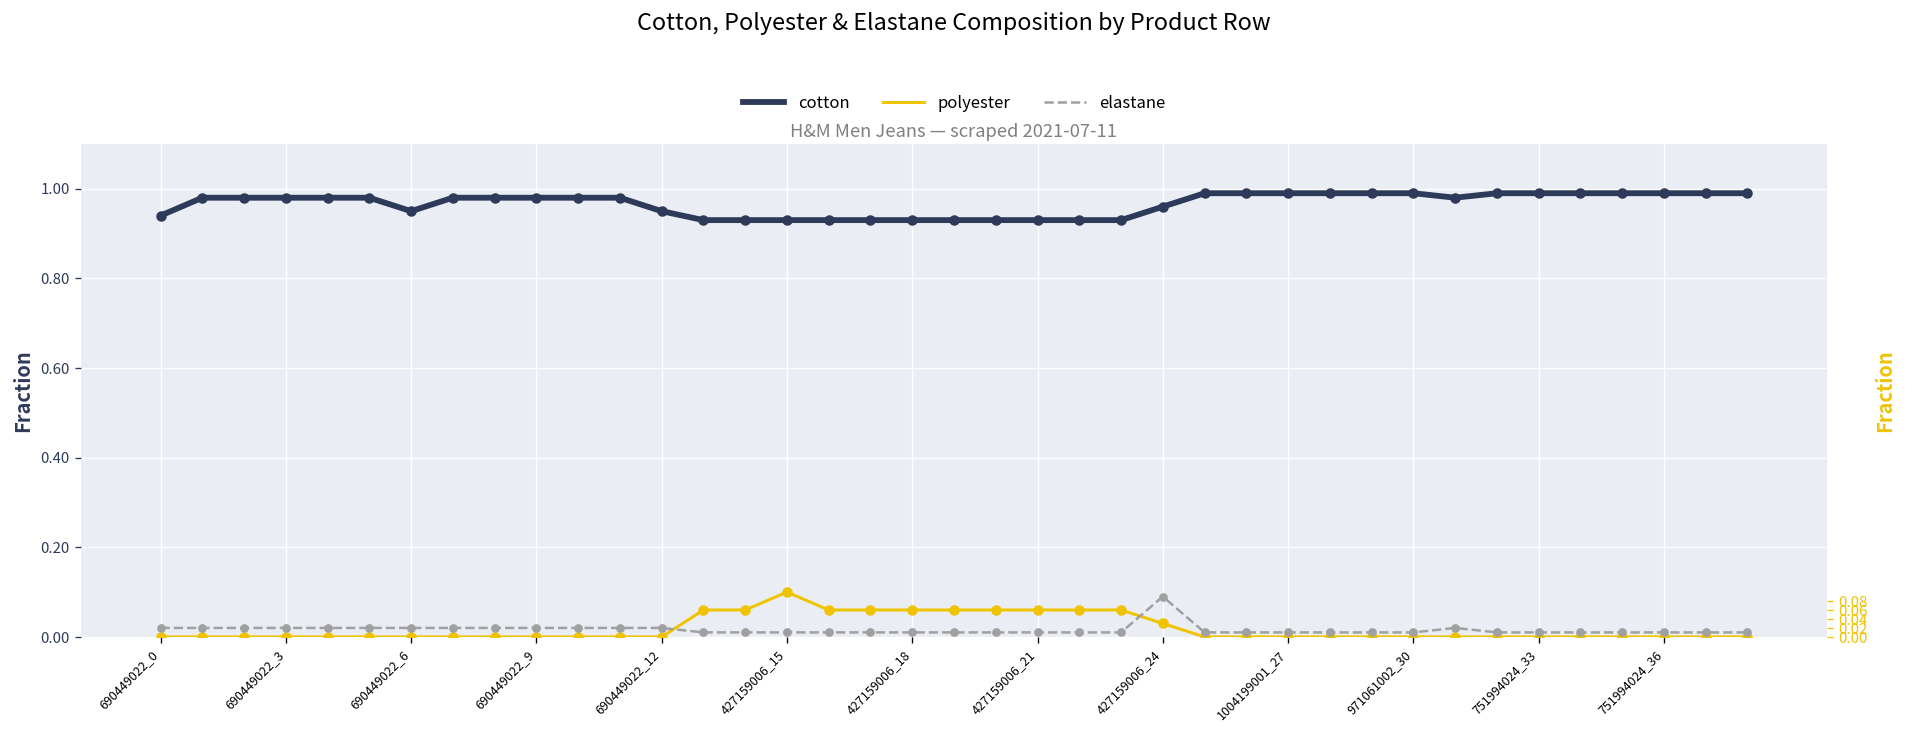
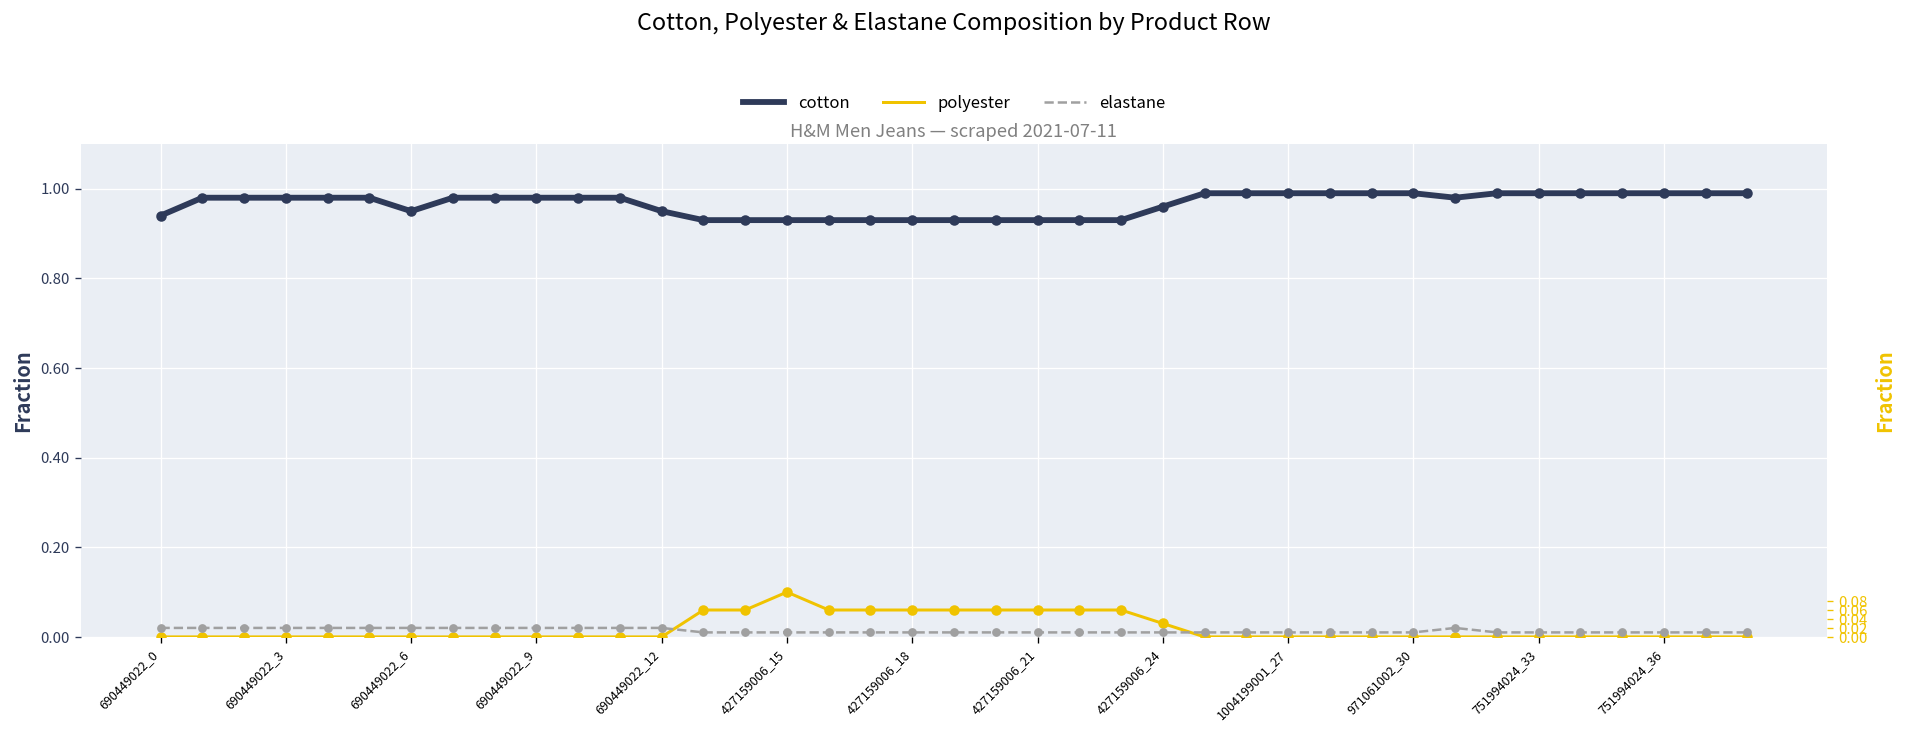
elastane, 427159006_24: 0.09 -> 0.01
